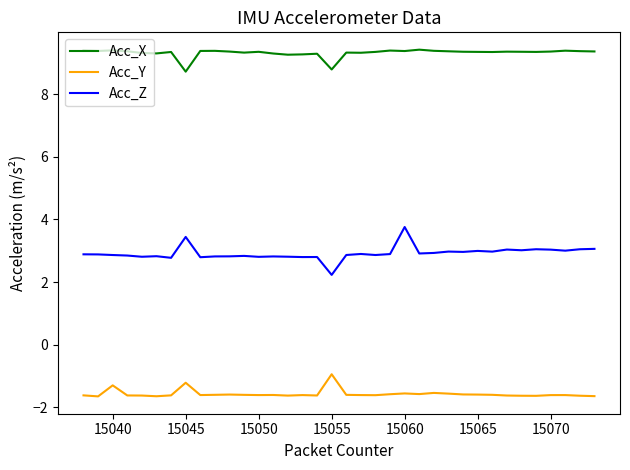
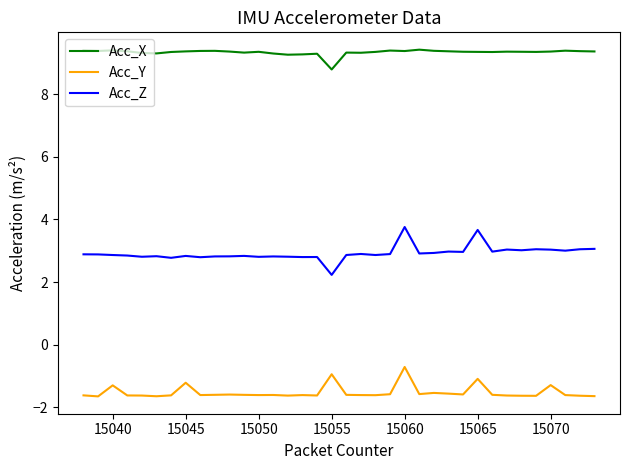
Acc_X, 15045: 8.7 -> 9.4
Acc_Z, 15045: 3.4 -> 2.8
Acc_Y, 15060: -1.6 -> -0.7
Acc_Y, 15065: -1.6 -> -1.1
Acc_Z, 15065: 3.0 -> 3.7
Acc_Y, 15070: -1.6 -> -1.3
